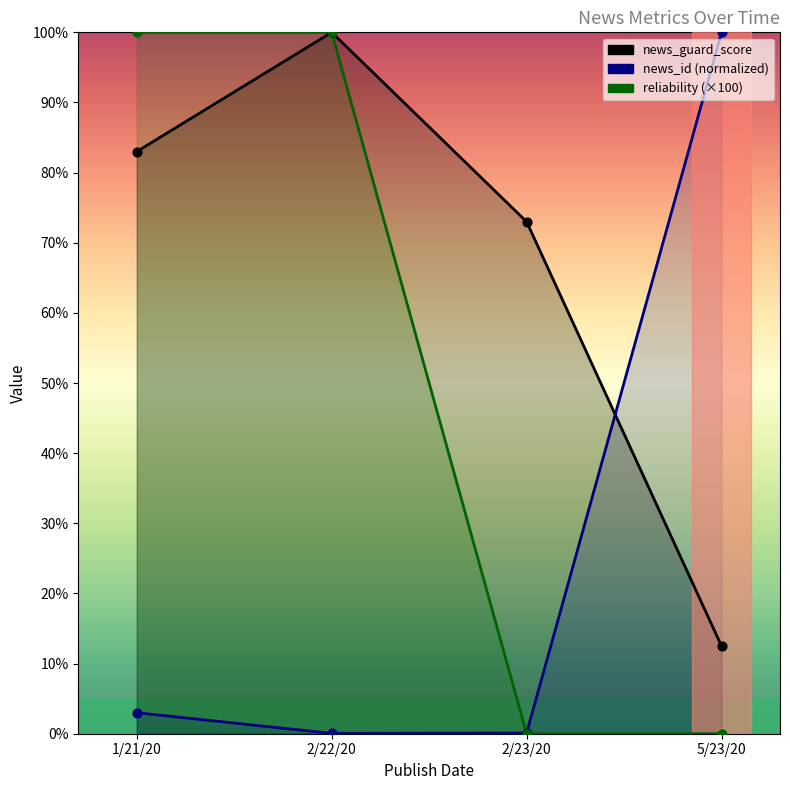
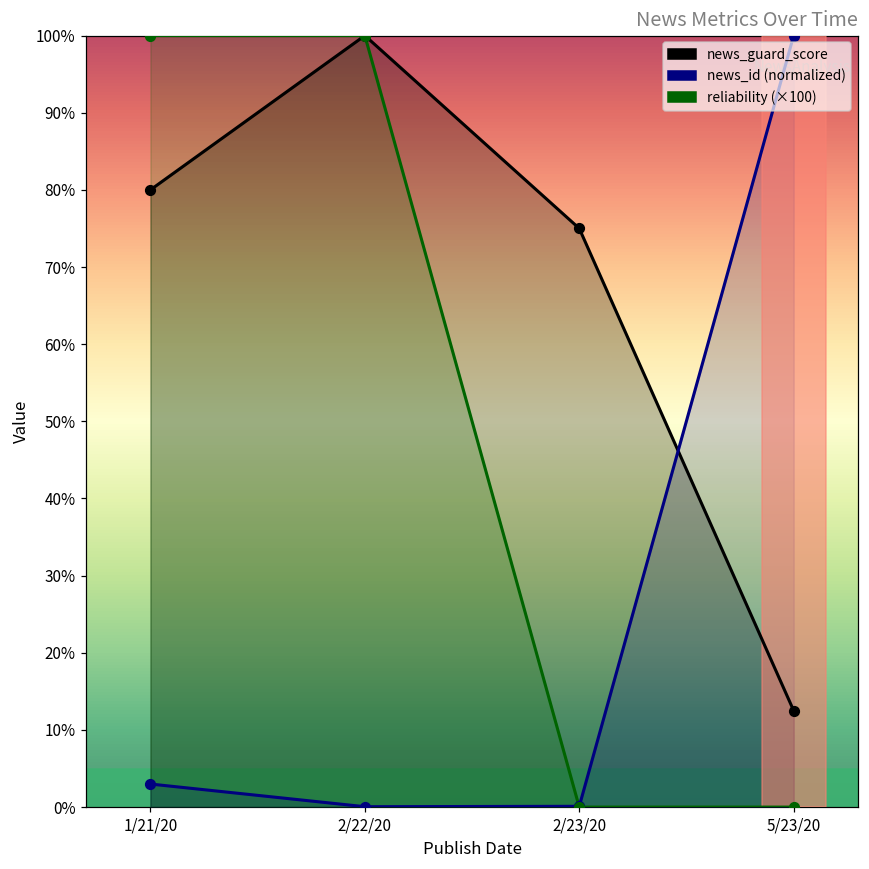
news_guard_score, 1/21/20: 83% -> 80%
news_guard_score, 2/23/20: 73% -> 75%
